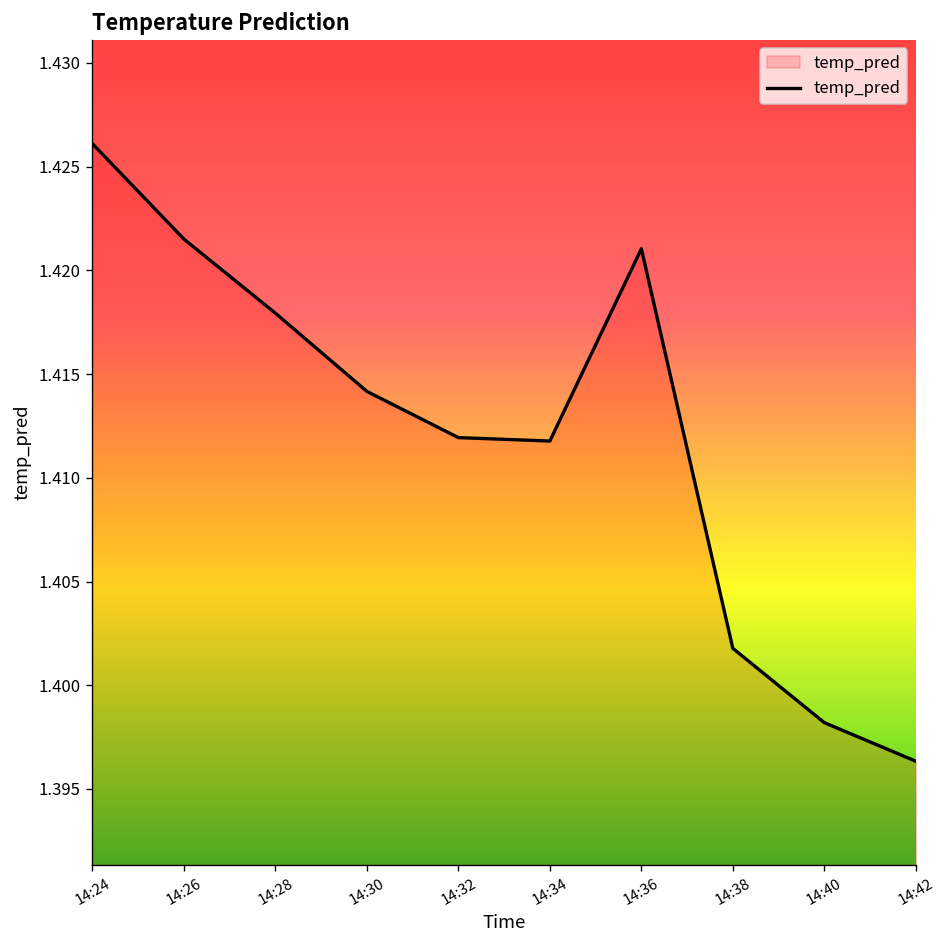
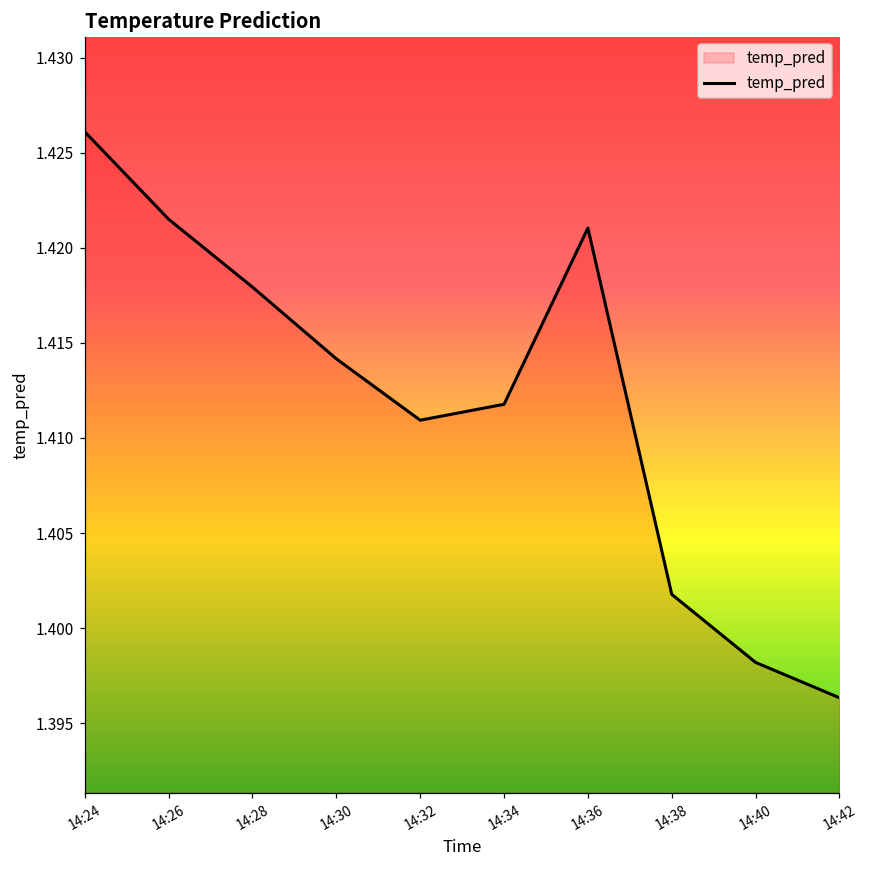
14:32: 1.4119 -> 1.4109
